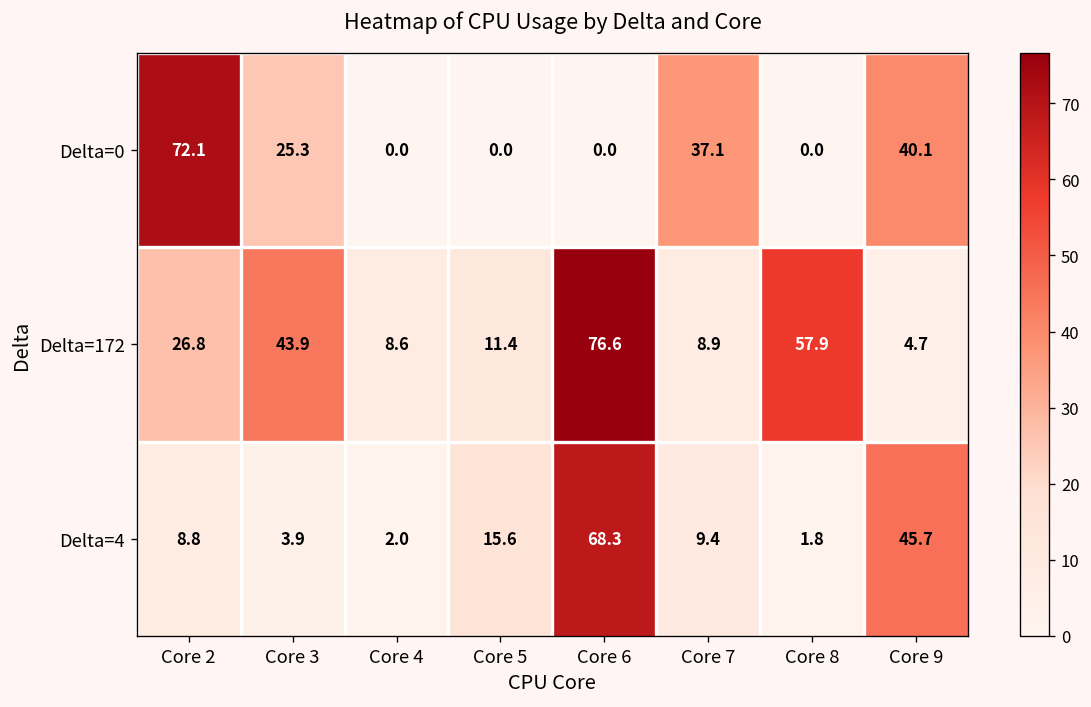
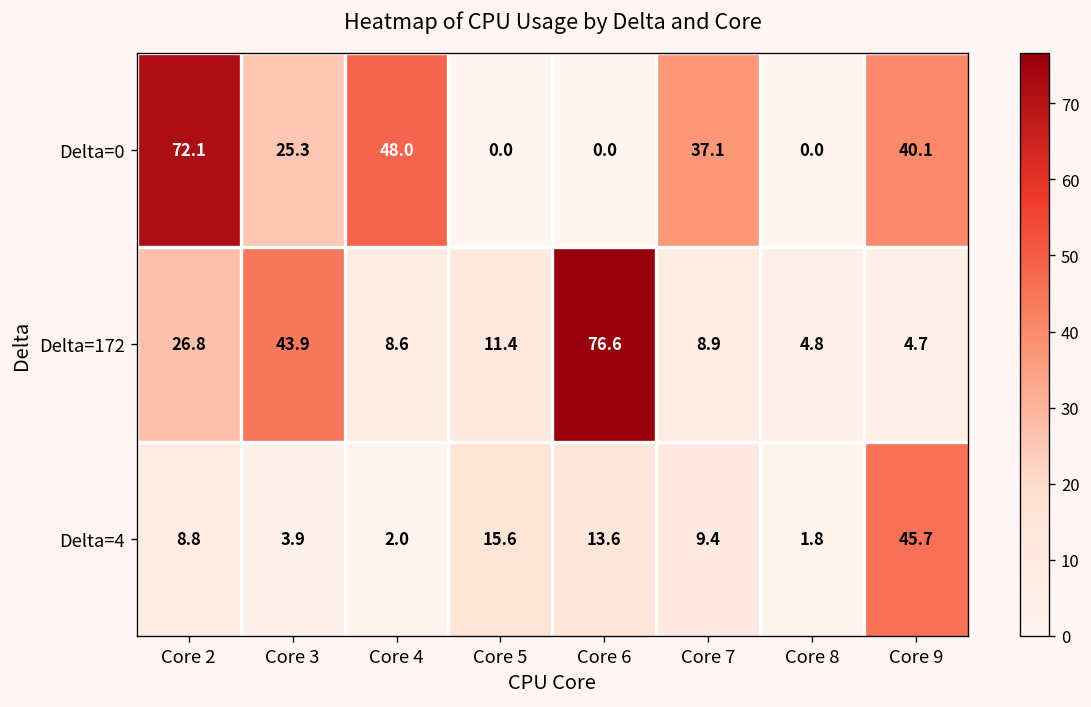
Delta=0, Core 4: 0.0 -> 48.0
Delta=172, Core 8: 57.9 -> 4.8
Delta=4, Core 6: 68.3 -> 13.6
